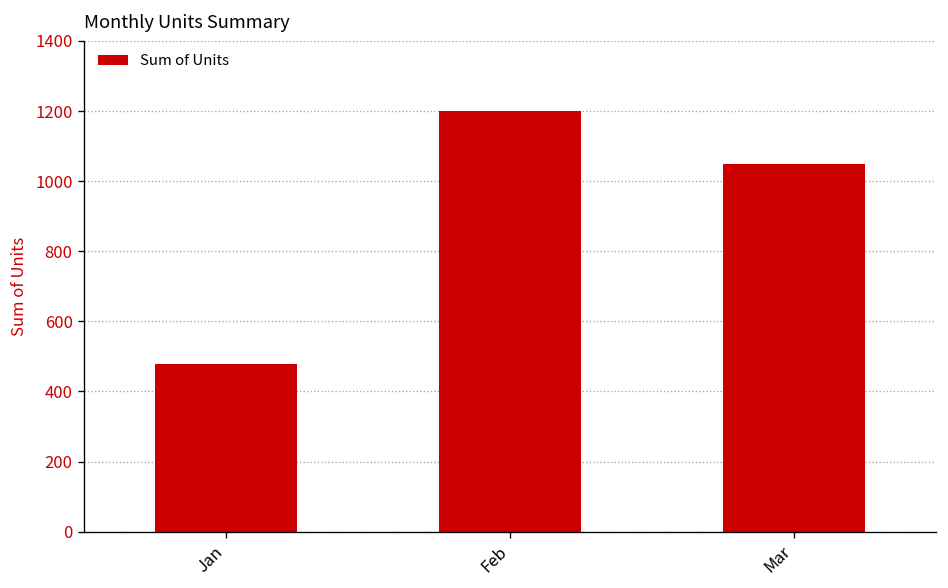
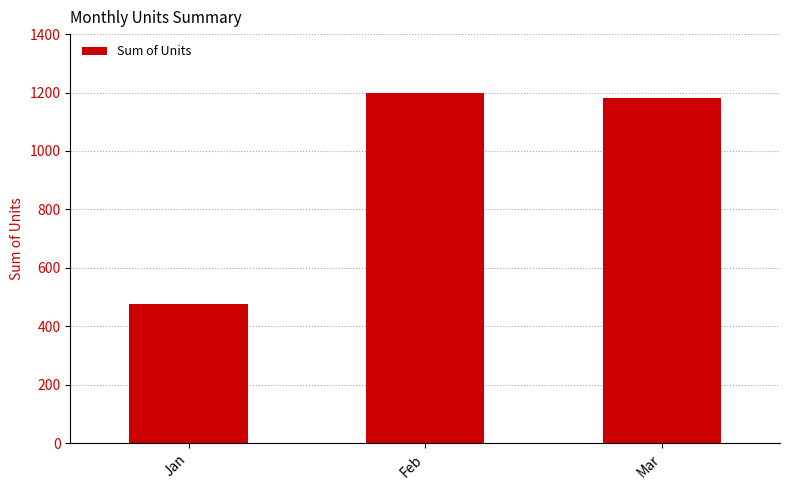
Mar: 1050 -> 1180
